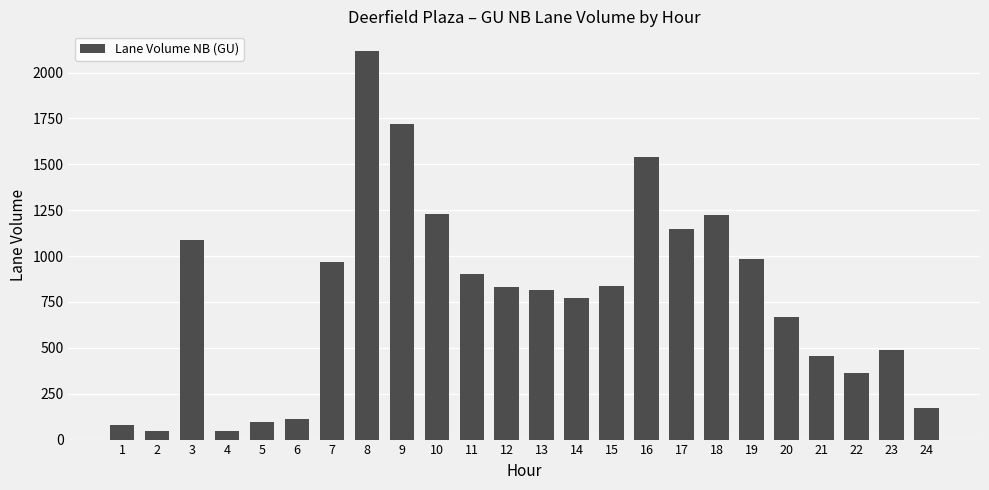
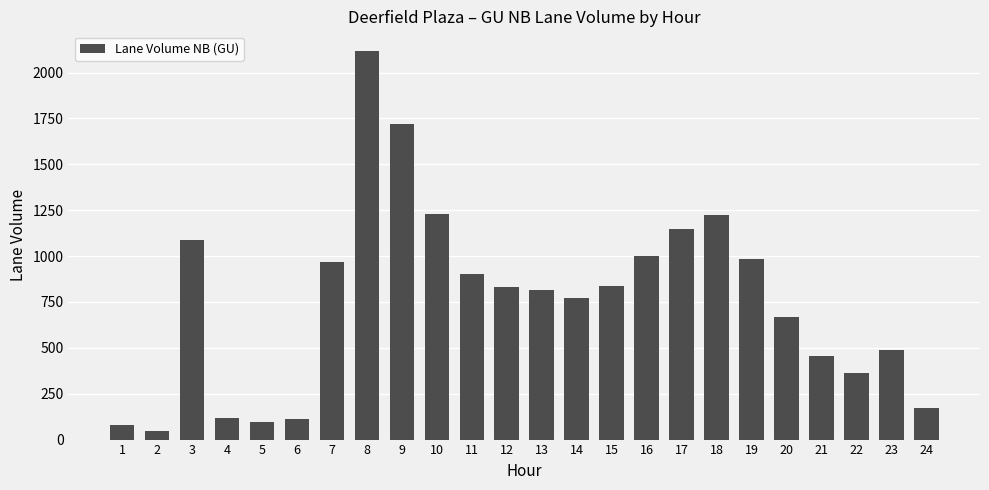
4: 50 -> 120
16: 1540 -> 1000
